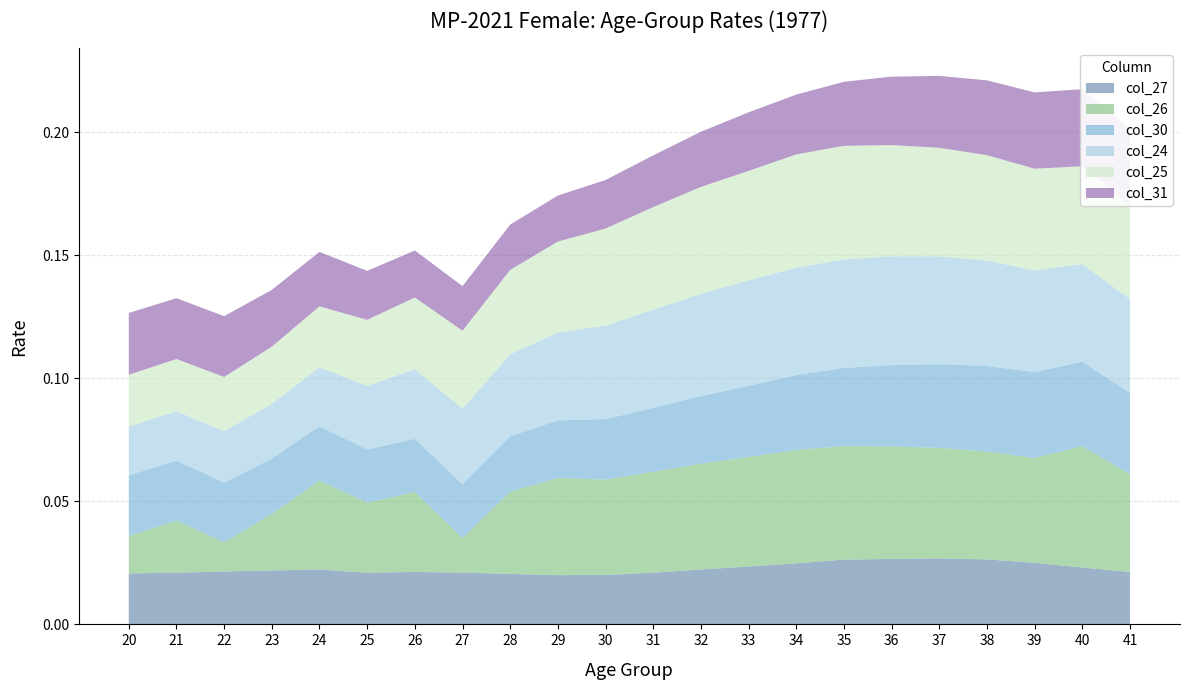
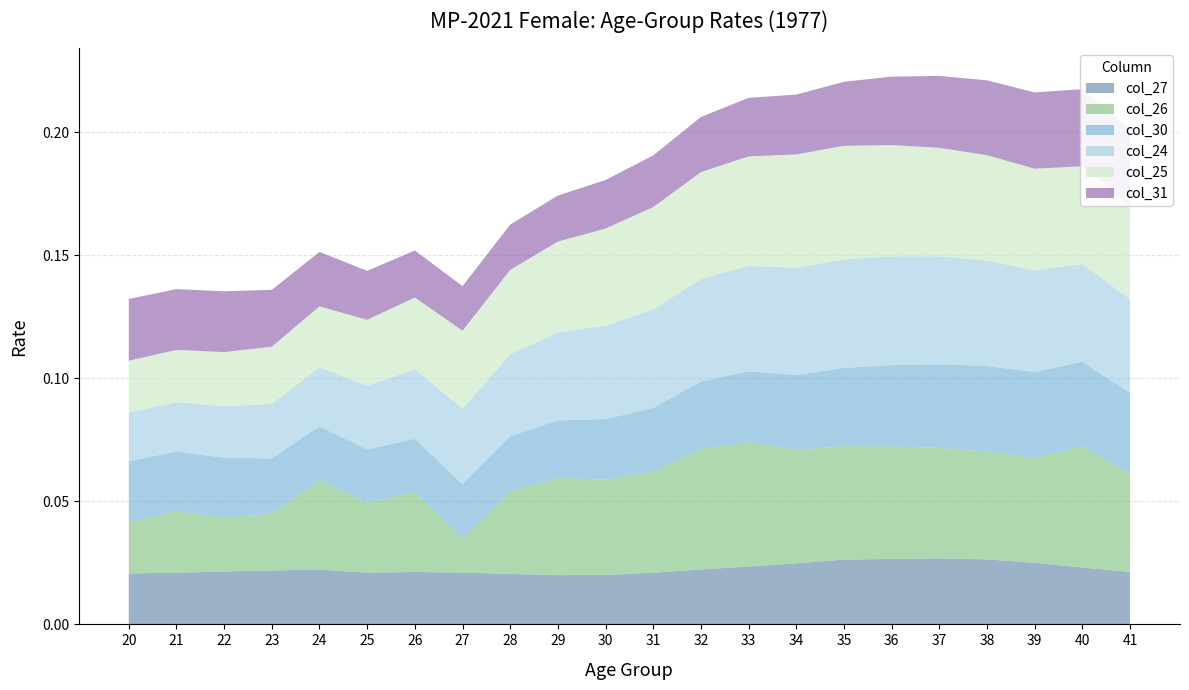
col_26, 20: 0.015 -> 0.021
col_26, 21: 0.021 -> 0.025
col_26, 22: 0.012 -> 0.022
col_26, 32: 0.043 -> 0.049
col_26, 33: 0.045 -> 0.050
